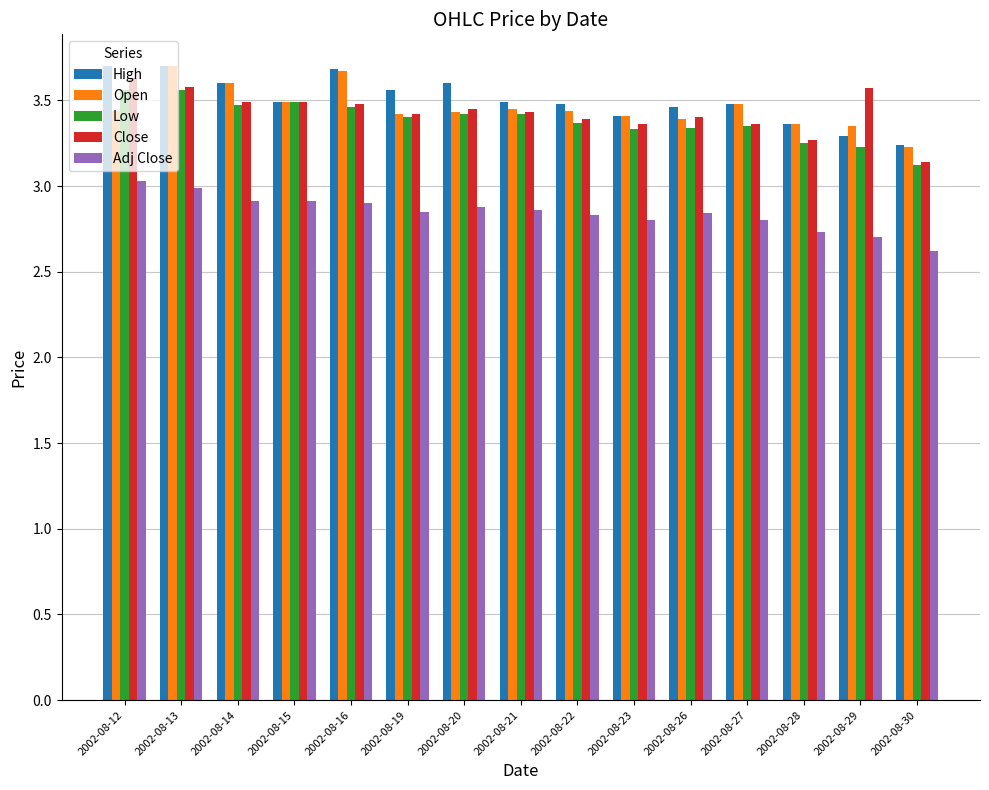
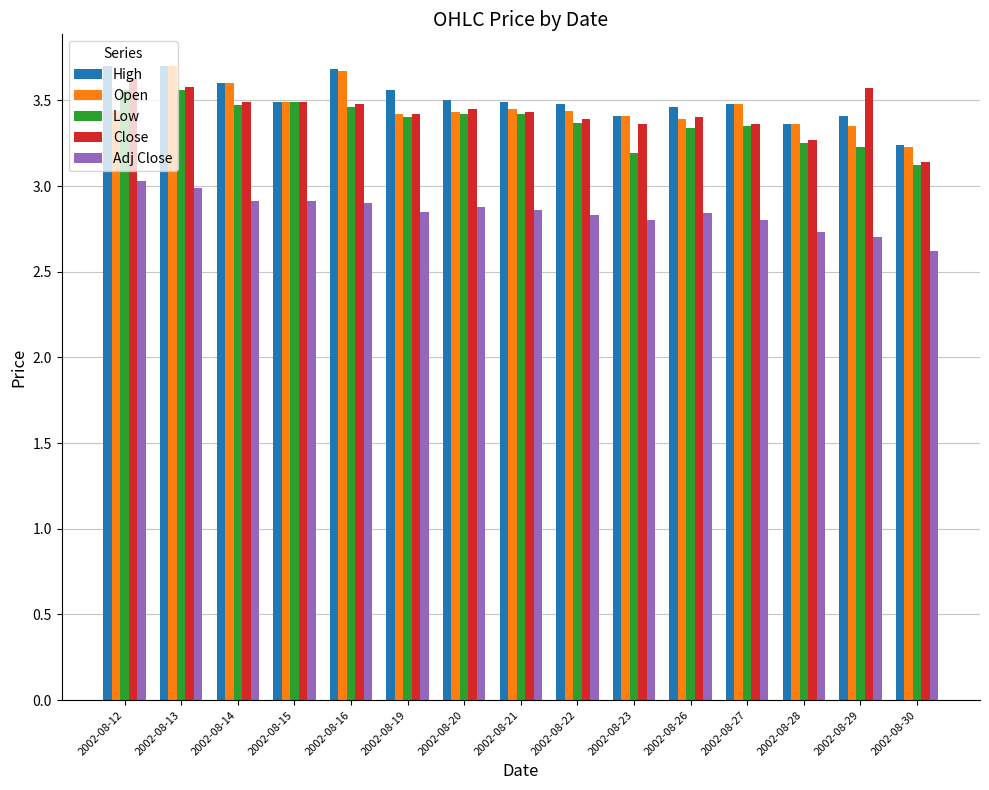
High, 2002-08-20: 3.6 -> 3.5
Low, 2002-08-23: 3.33 -> 3.19
High, 2002-08-29: 3.29 -> 3.41
